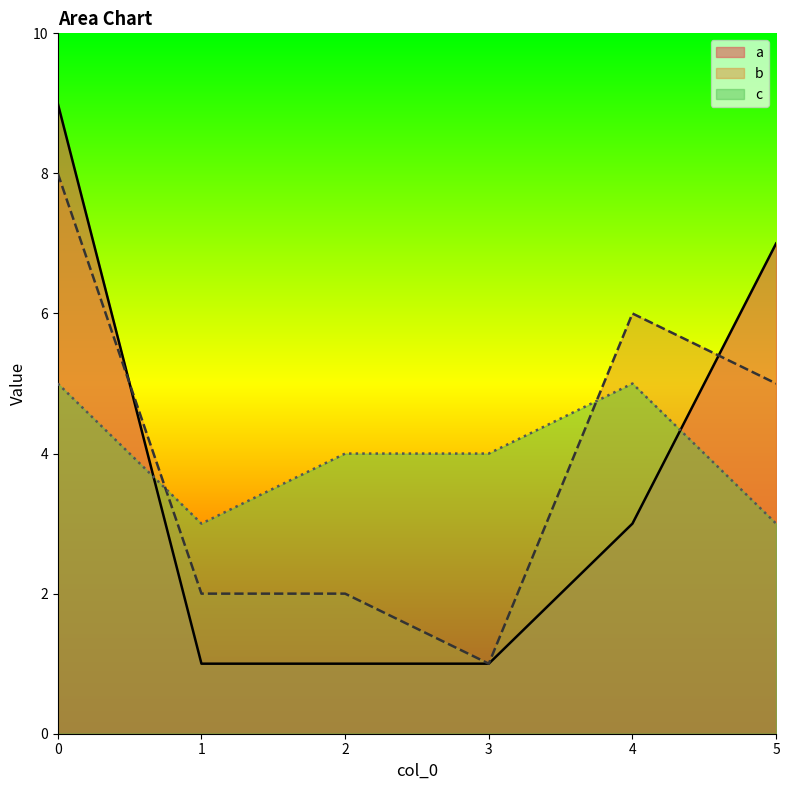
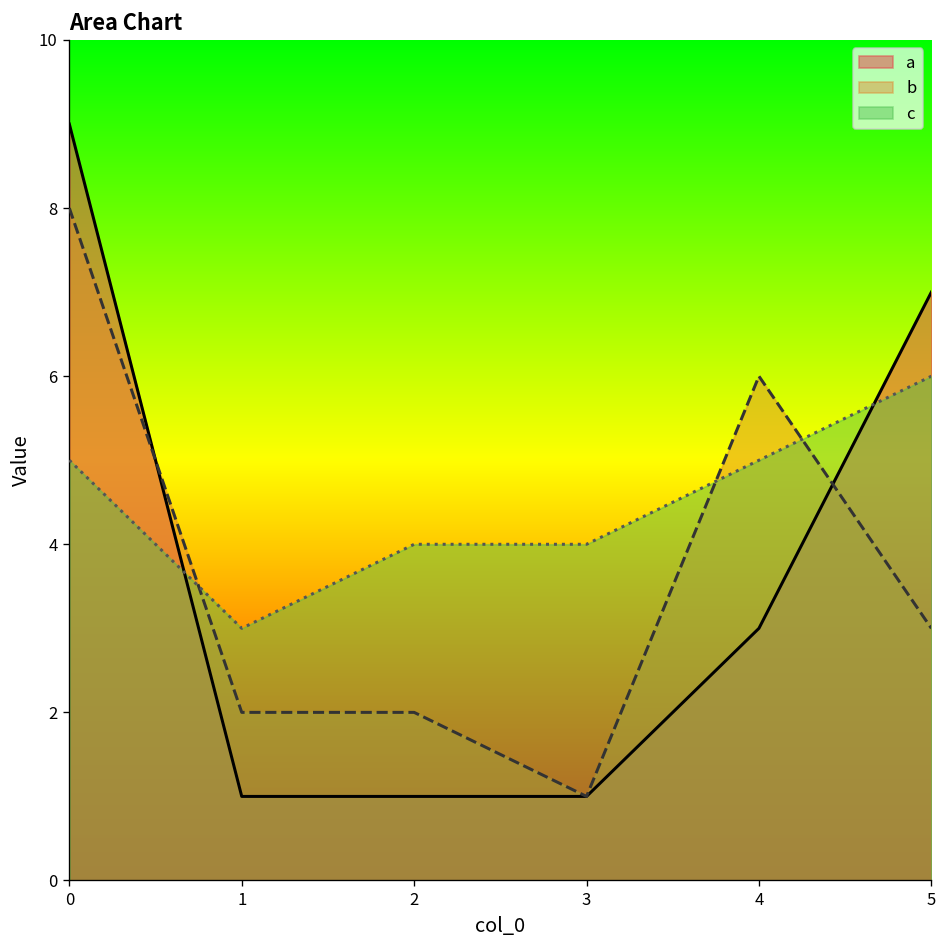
b, 5: 5 -> 3
c, 5: 3 -> 6
